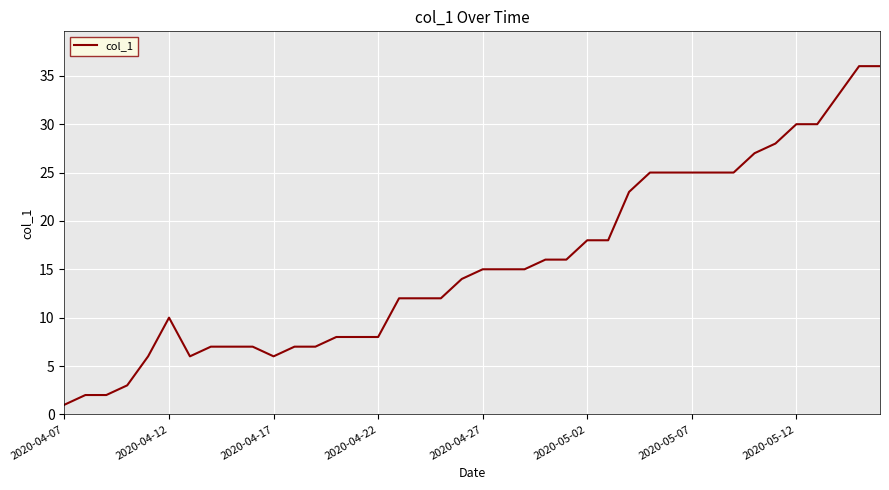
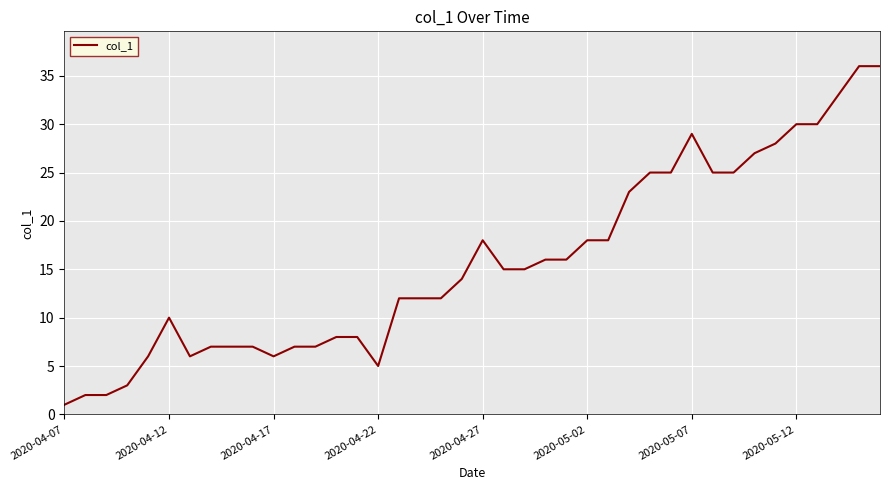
2020-04-22: 8 -> 5
2020-04-27: 15 -> 18
2020-05-07: 25 -> 29
